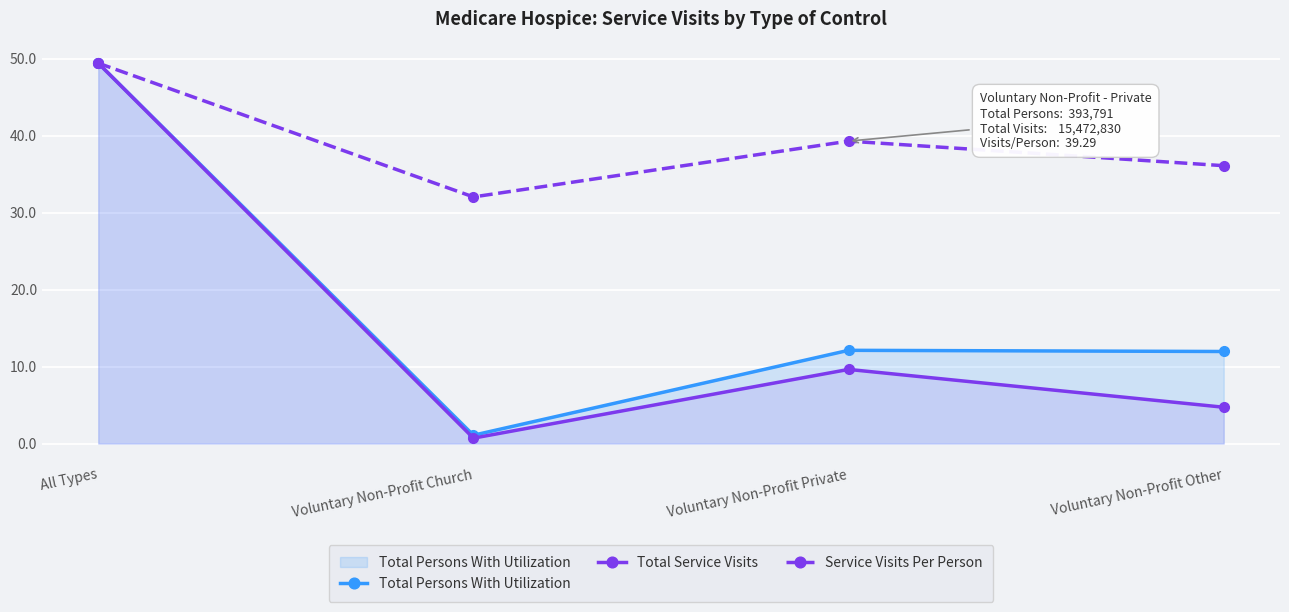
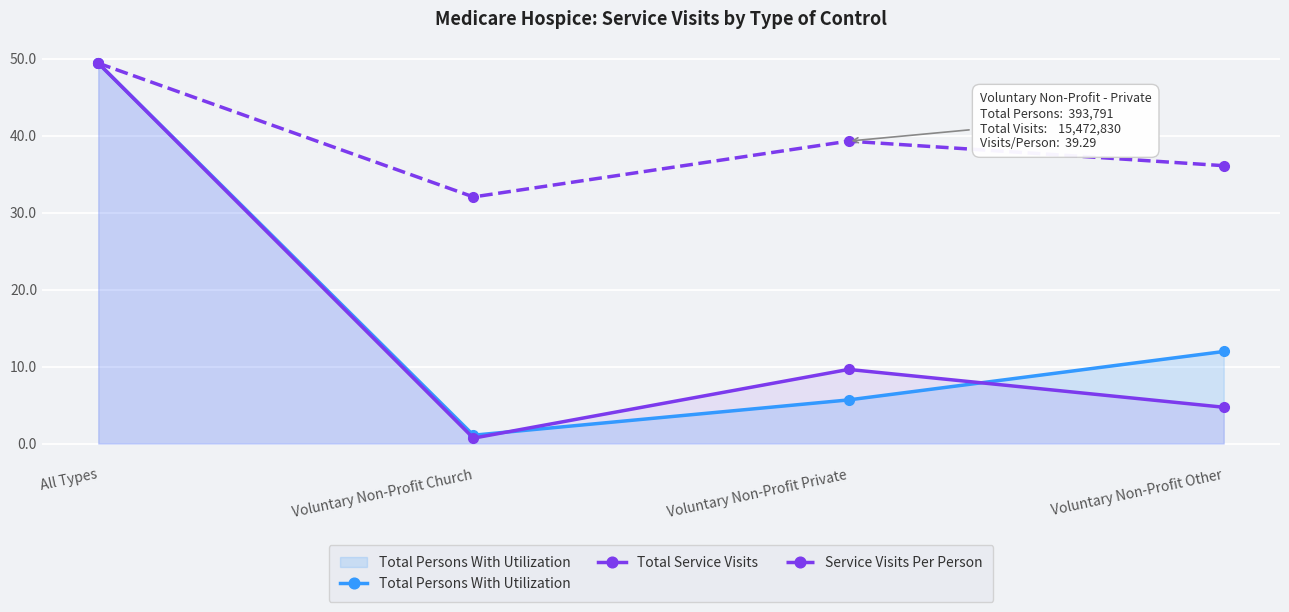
Total Persons With Utilization, Voluntary Non-Profit Private: 12 -> 6
